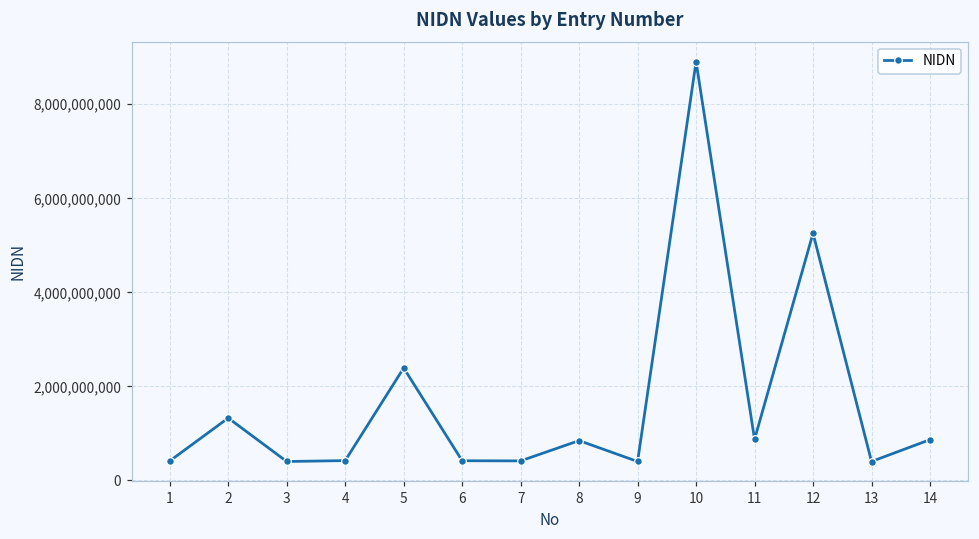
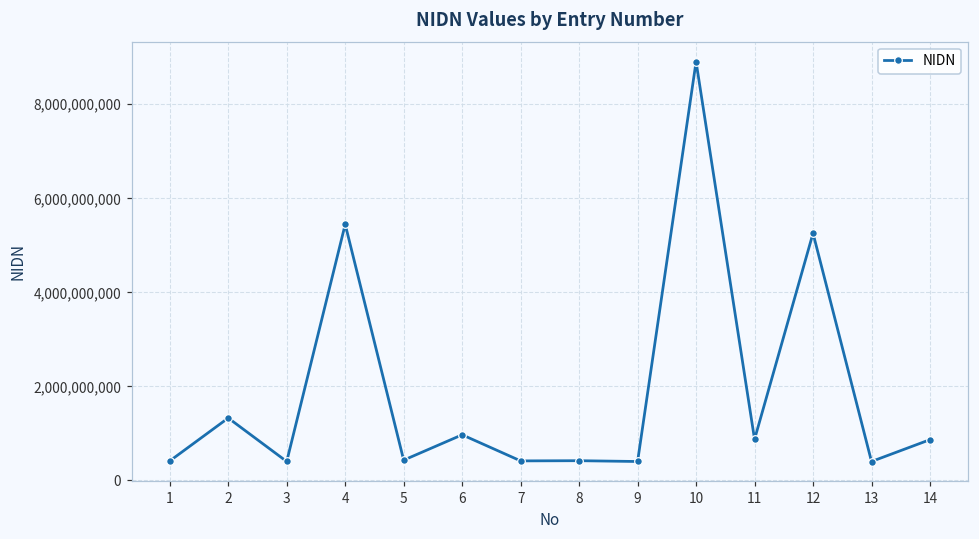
4: 400,000,000 -> 5,400,000,000
5: 2,400,000,000 -> 400,000,000
6: 400,000,000 -> 1,000,000,000
8: 800,000,000 -> 400,000,000
